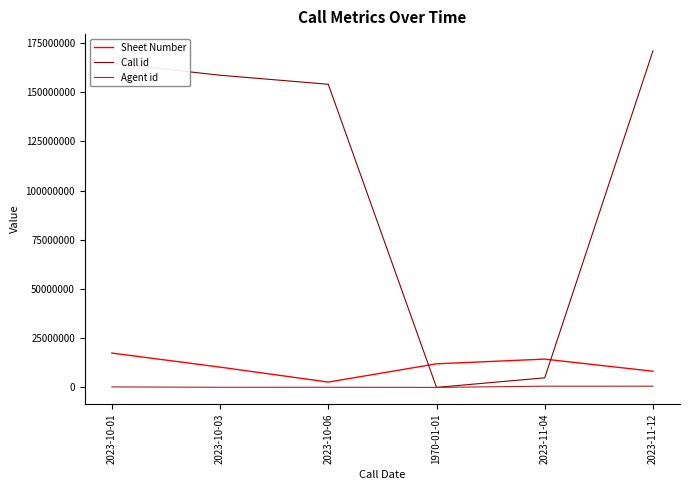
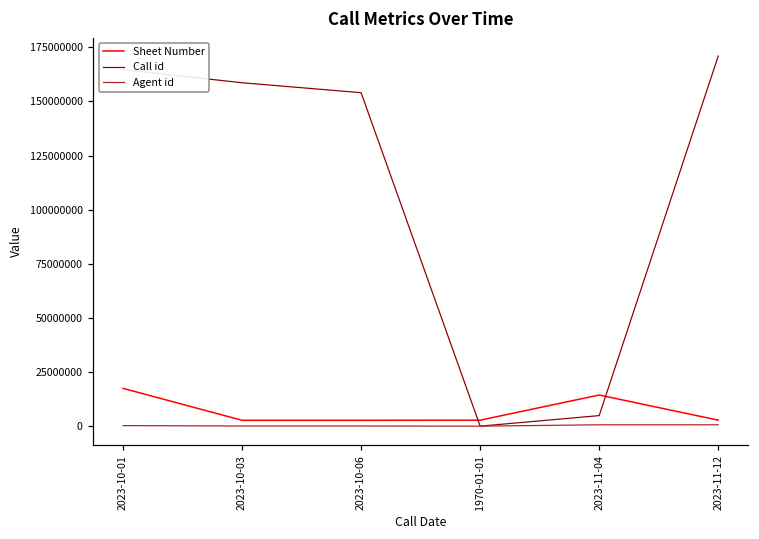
Sheet Number, 2023-10-03: 10000000 -> 3000000
Sheet Number, 1970-01-01: 12000000 -> 3000000
Sheet Number, 2023-11-12: 8000000 -> 3000000
